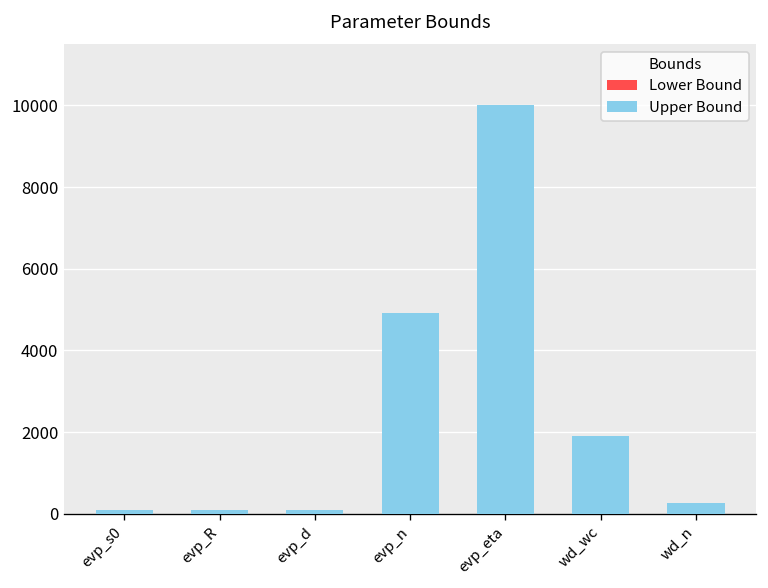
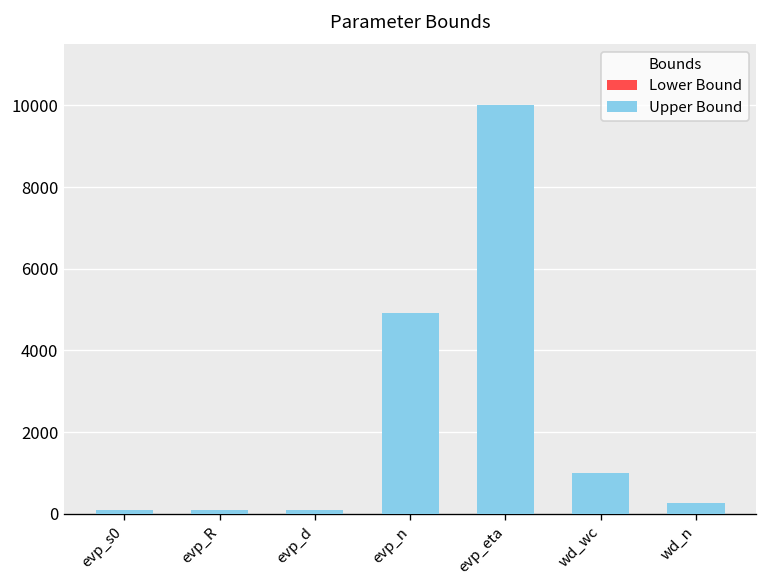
Upper Bound, wd_wc: 1900 -> 1000
